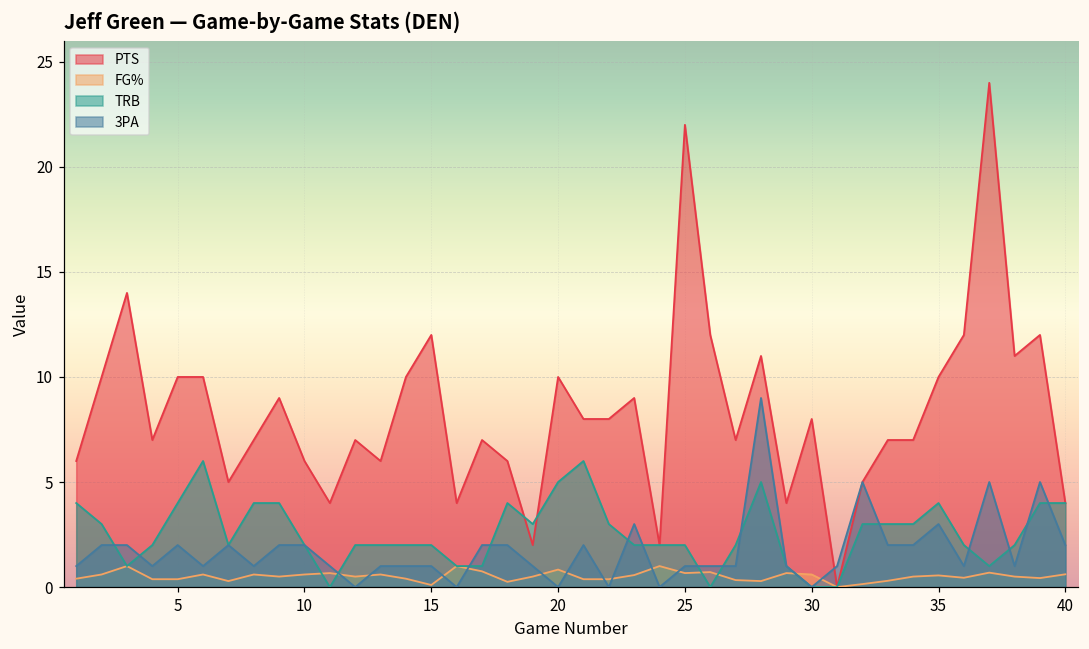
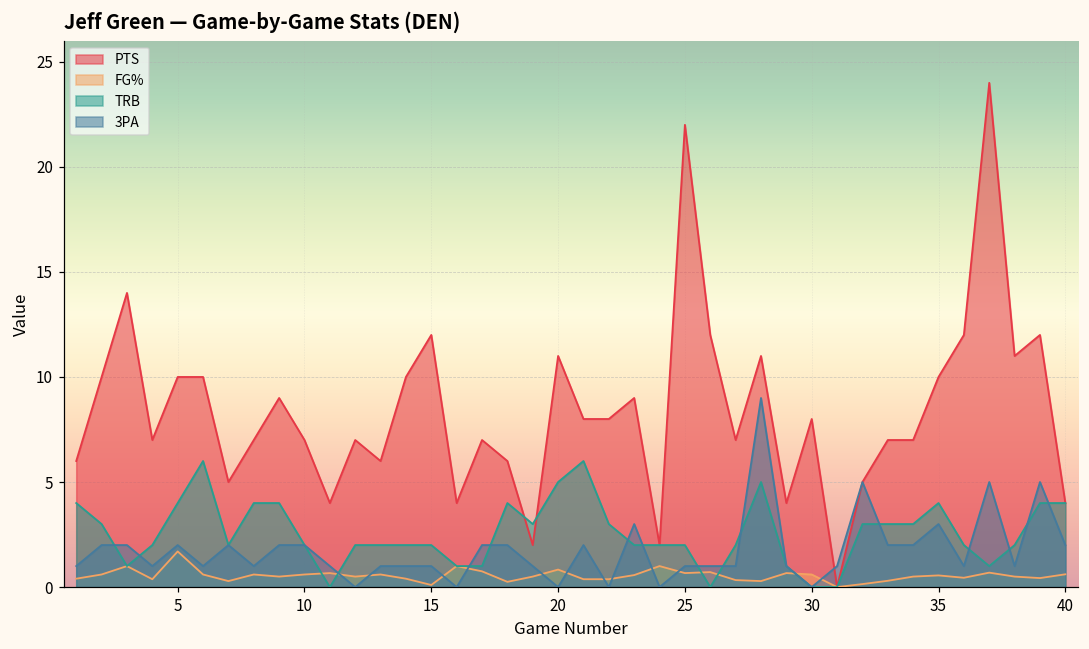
FG%, 5: 0.4 -> 1.7
PTS, 10: 6 -> 7
PTS, 20: 10 -> 11
